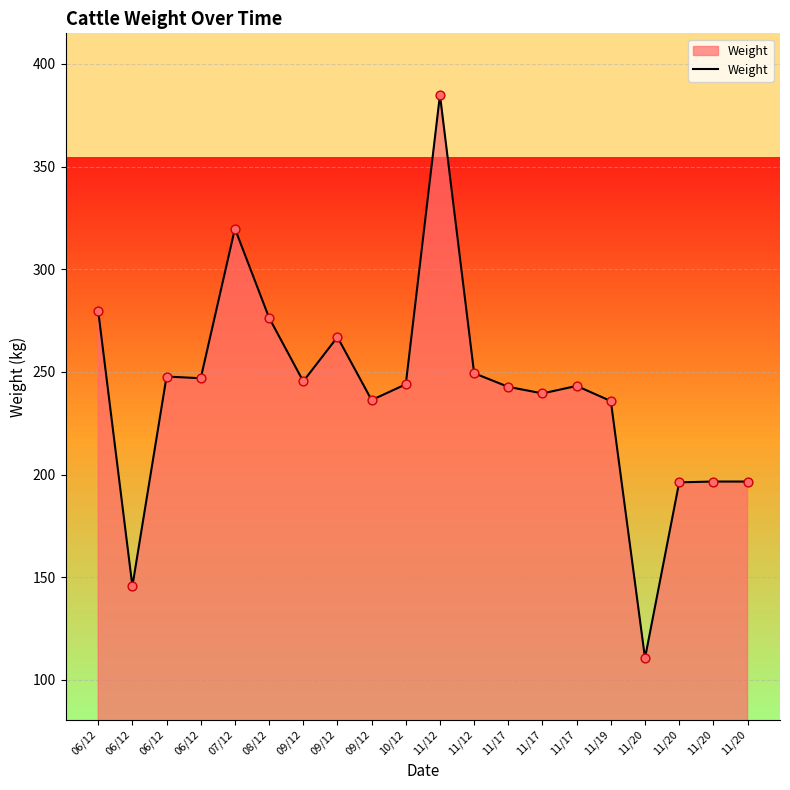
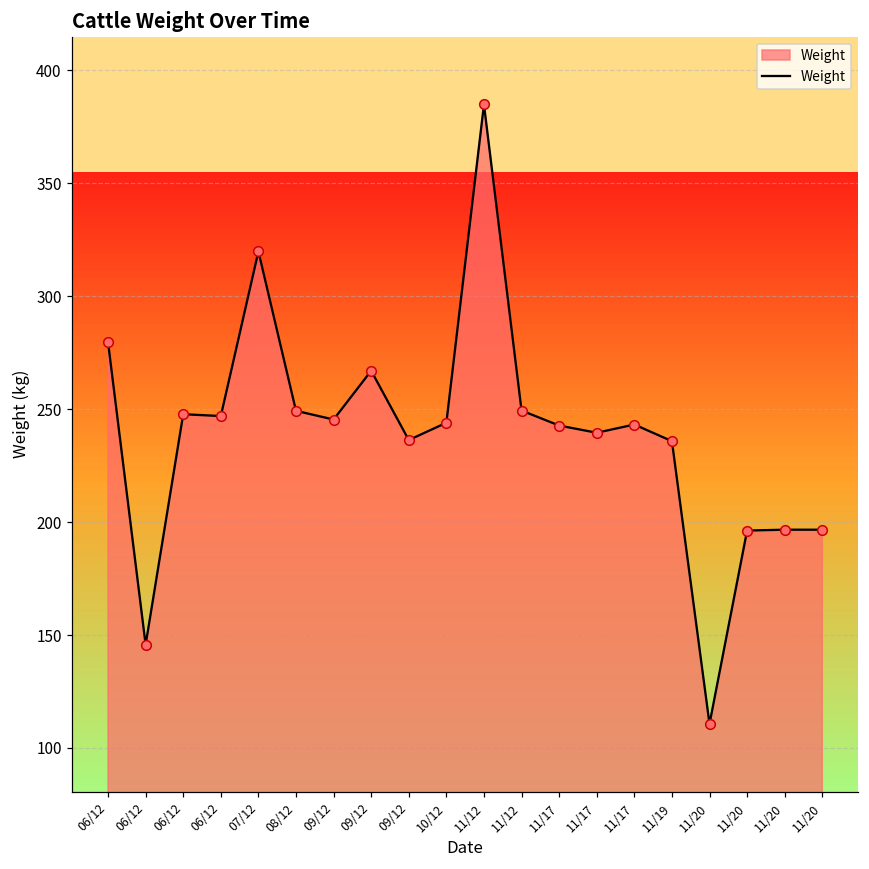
08/12: 276 -> 249
